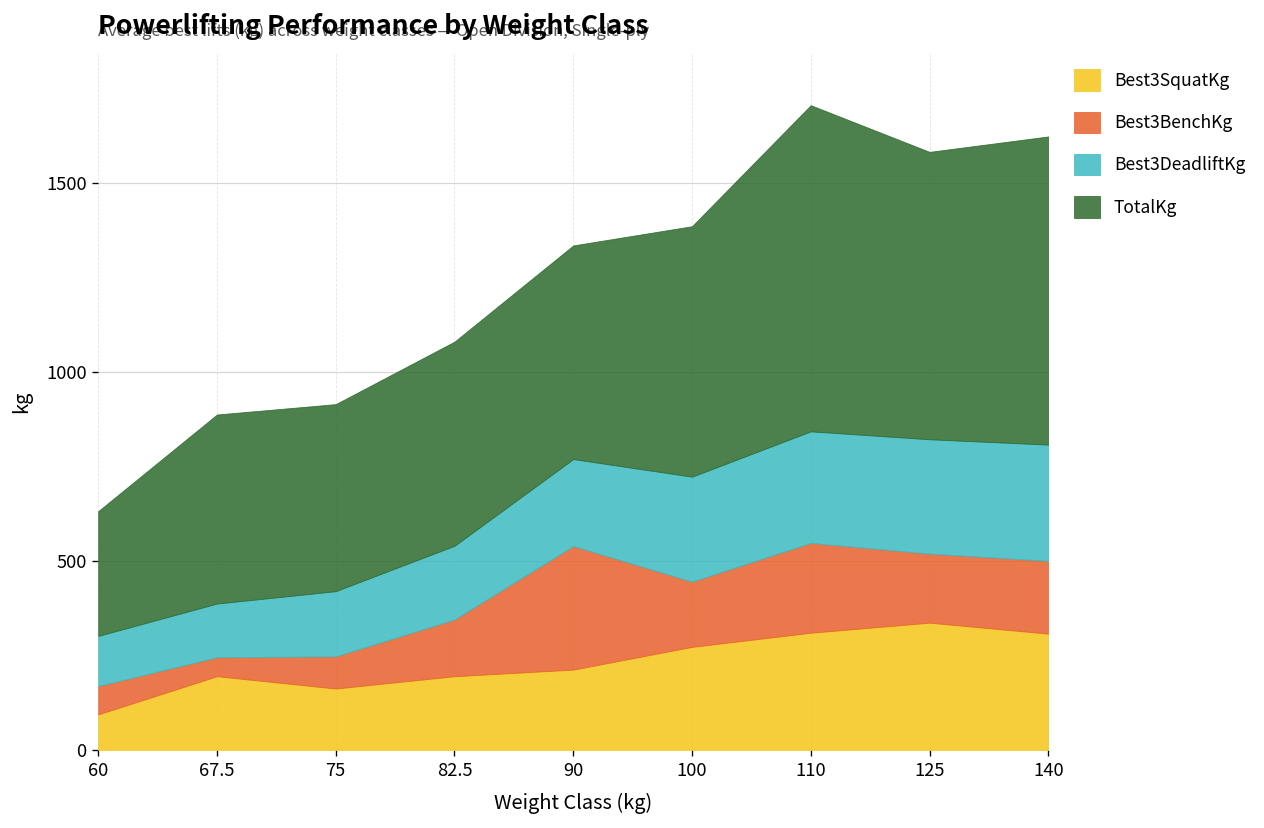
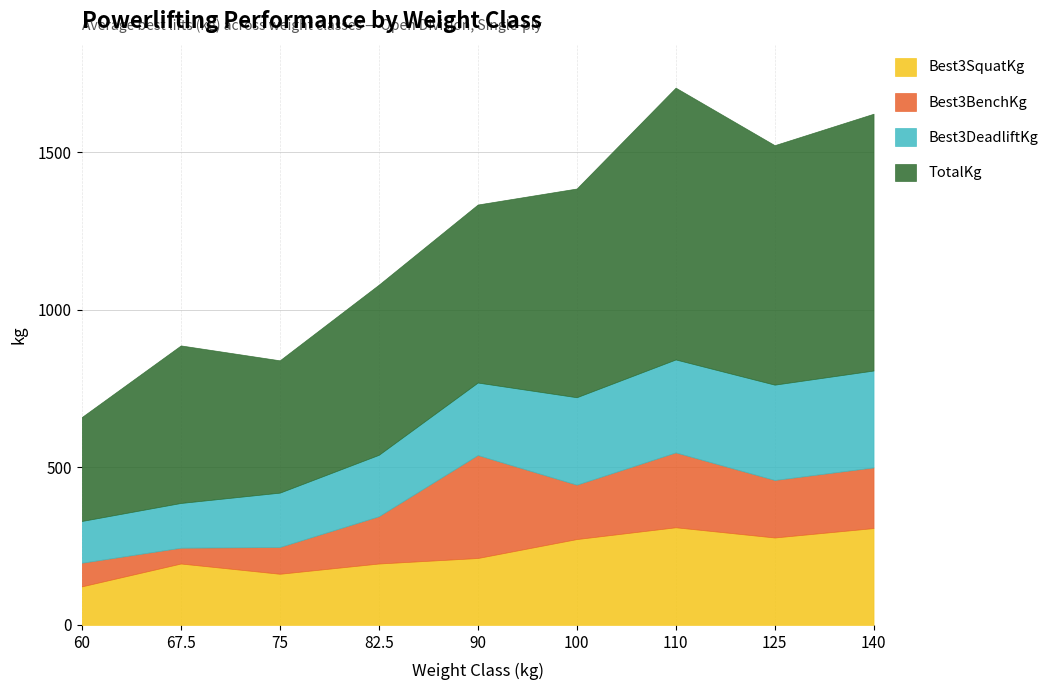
Best3SquatKg, 60: 90 -> 120
TotalKg, 75: 490 -> 420
Best3SquatKg, 125: 340 -> 280
